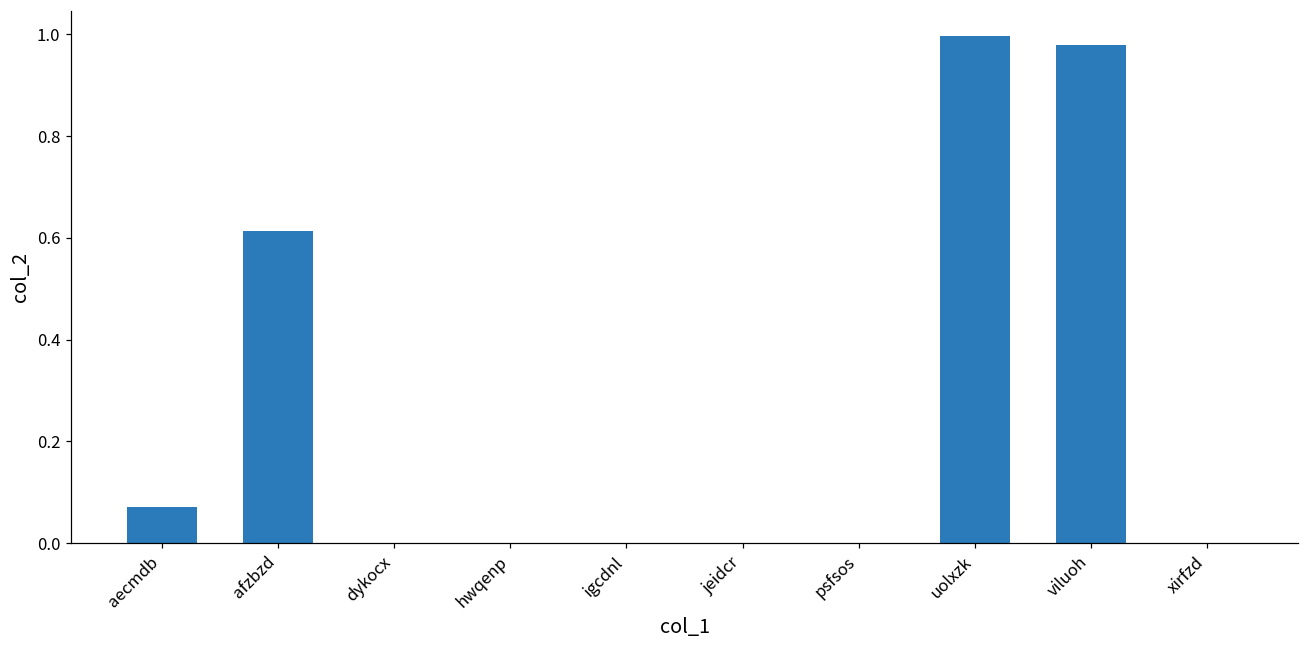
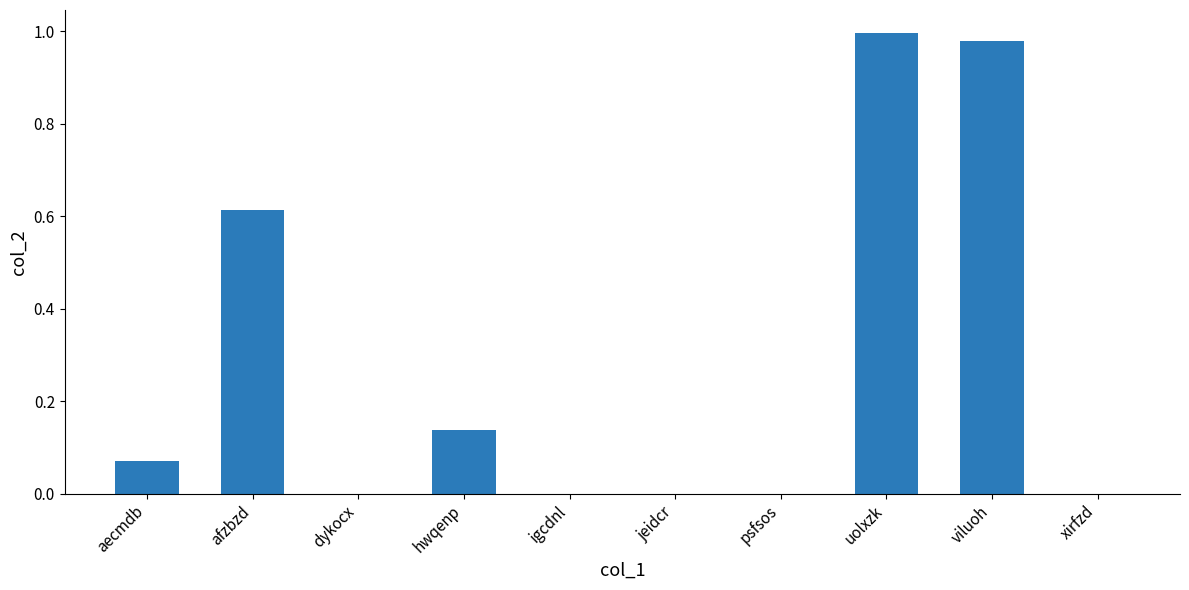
hwqenp: 0.00 -> 0.14
